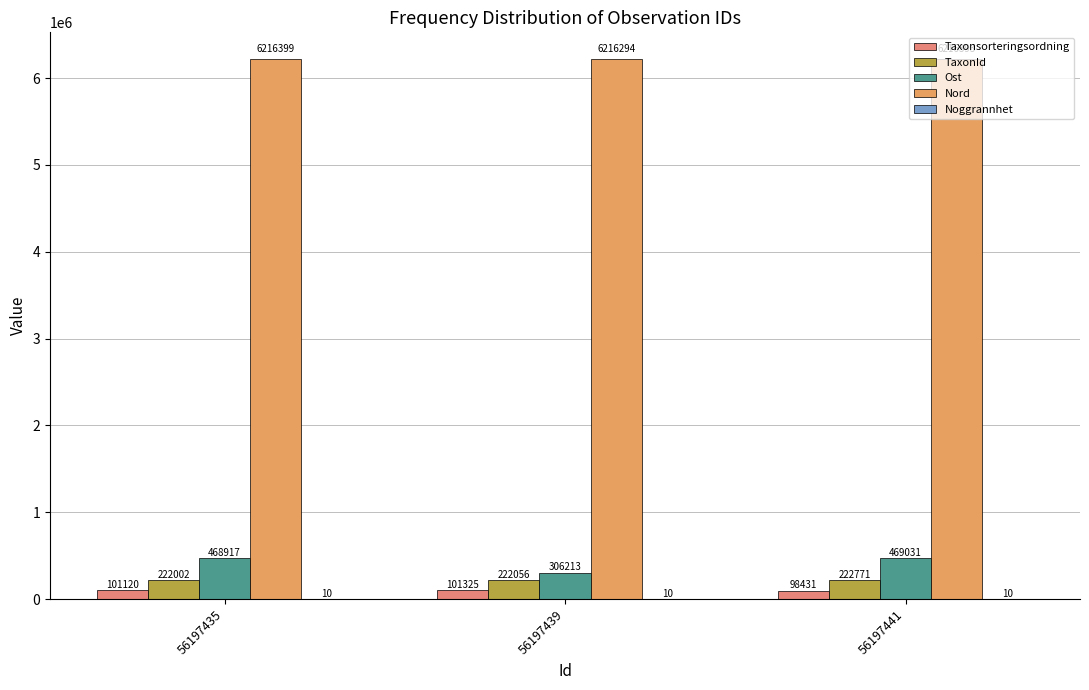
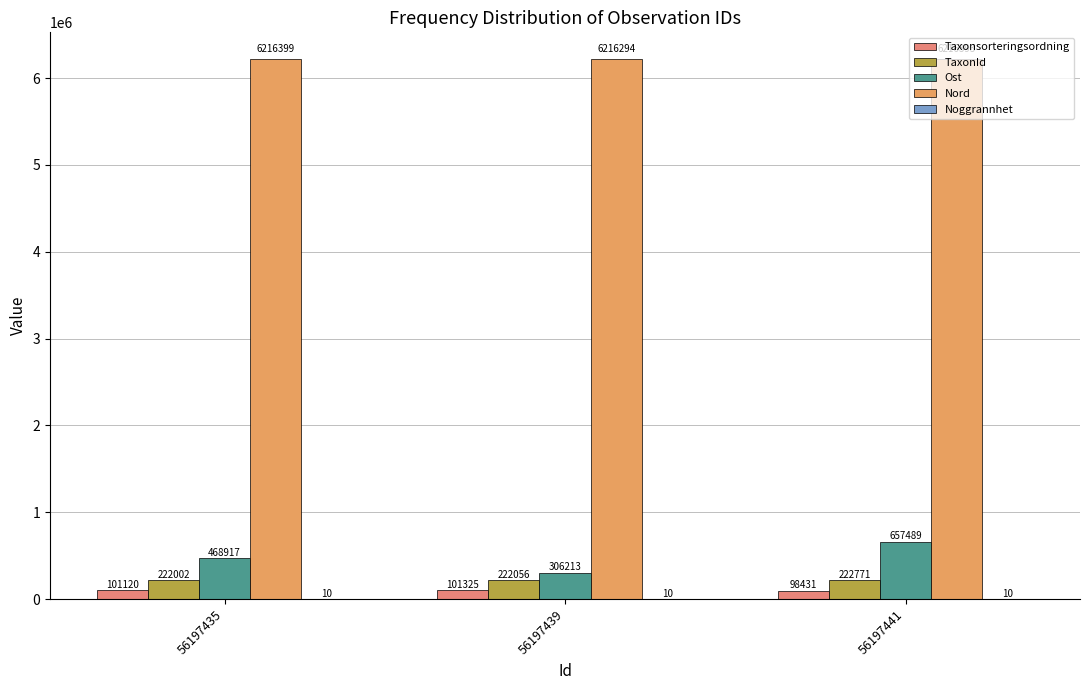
Ost, 56197441: 469031 -> 657489
